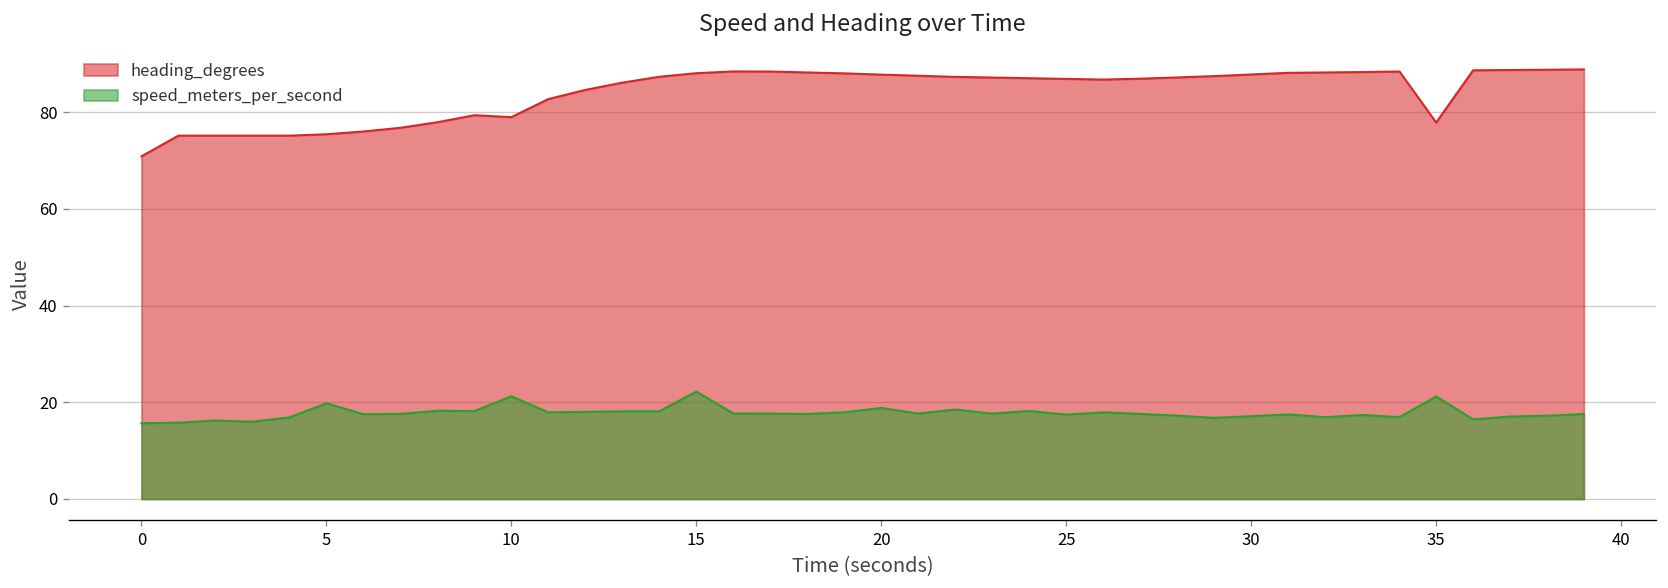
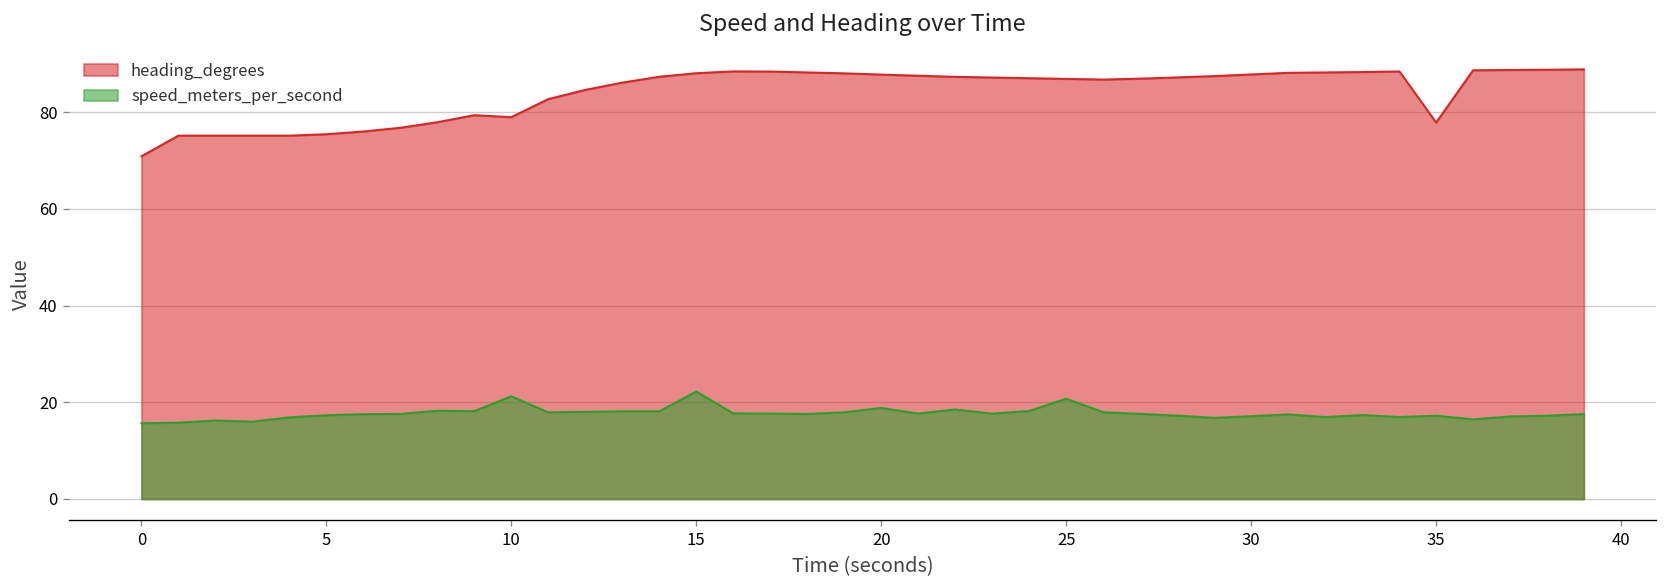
speed_meters_per_second, 5: 20 -> 17
speed_meters_per_second, 25: 17 -> 21
speed_meters_per_second, 35: 21 -> 17
